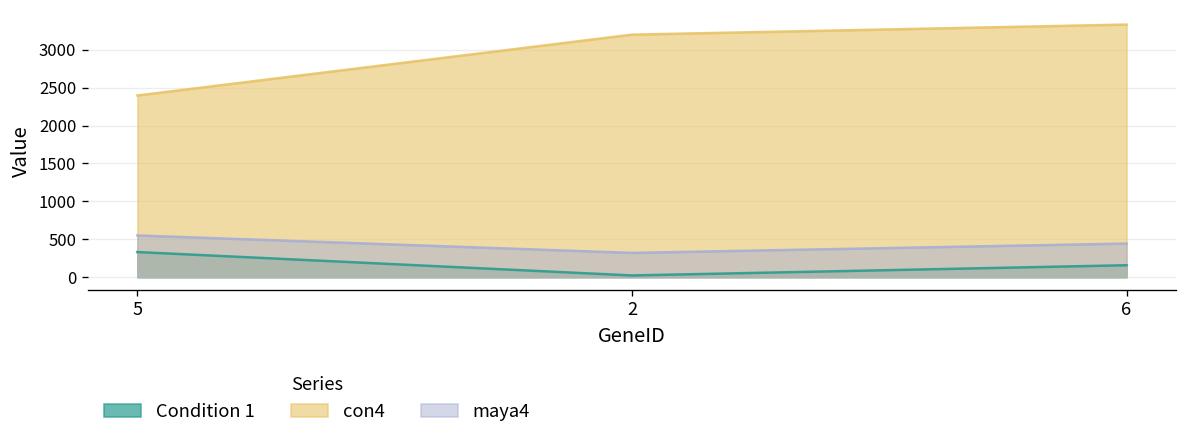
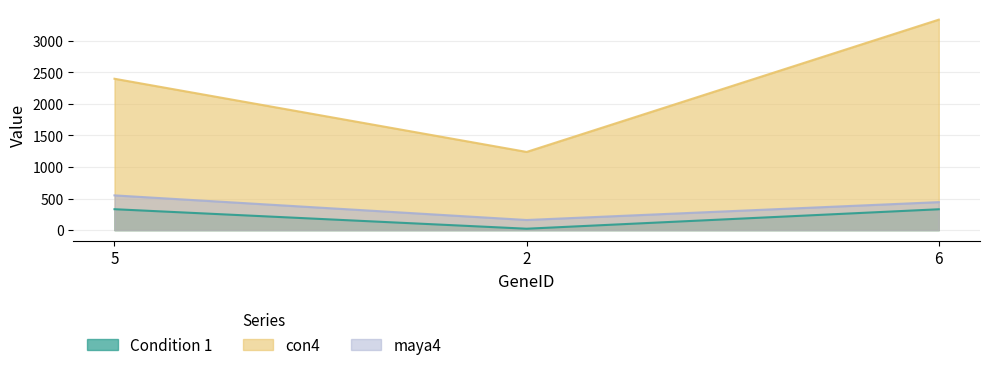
con4, 2: 3200 -> 1200
maya4, 2: 300 -> 200
Condition 1, 6: 200 -> 300
